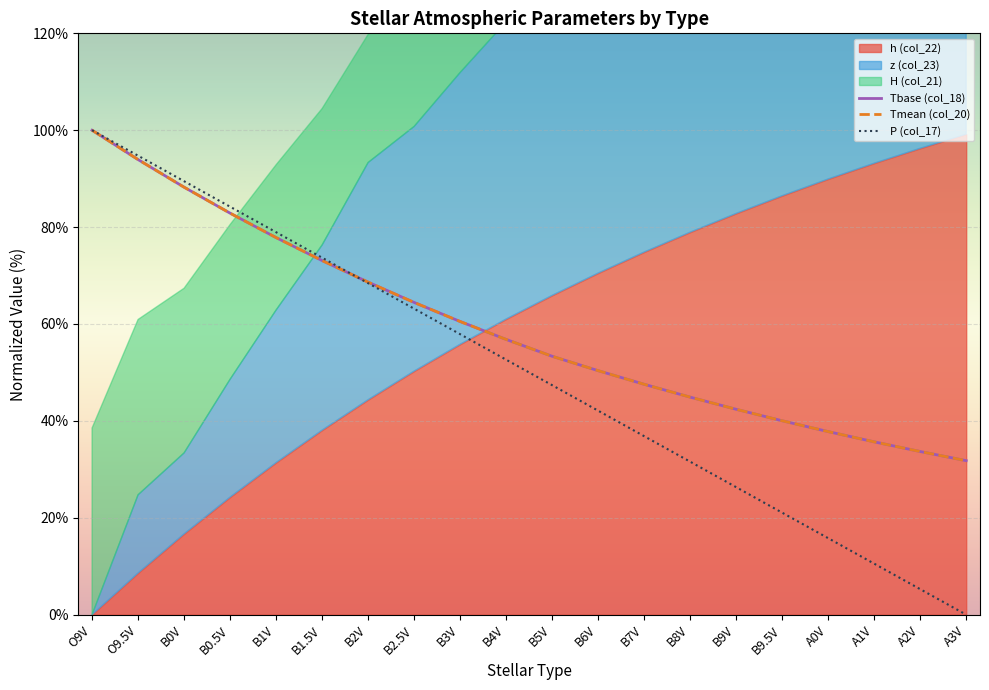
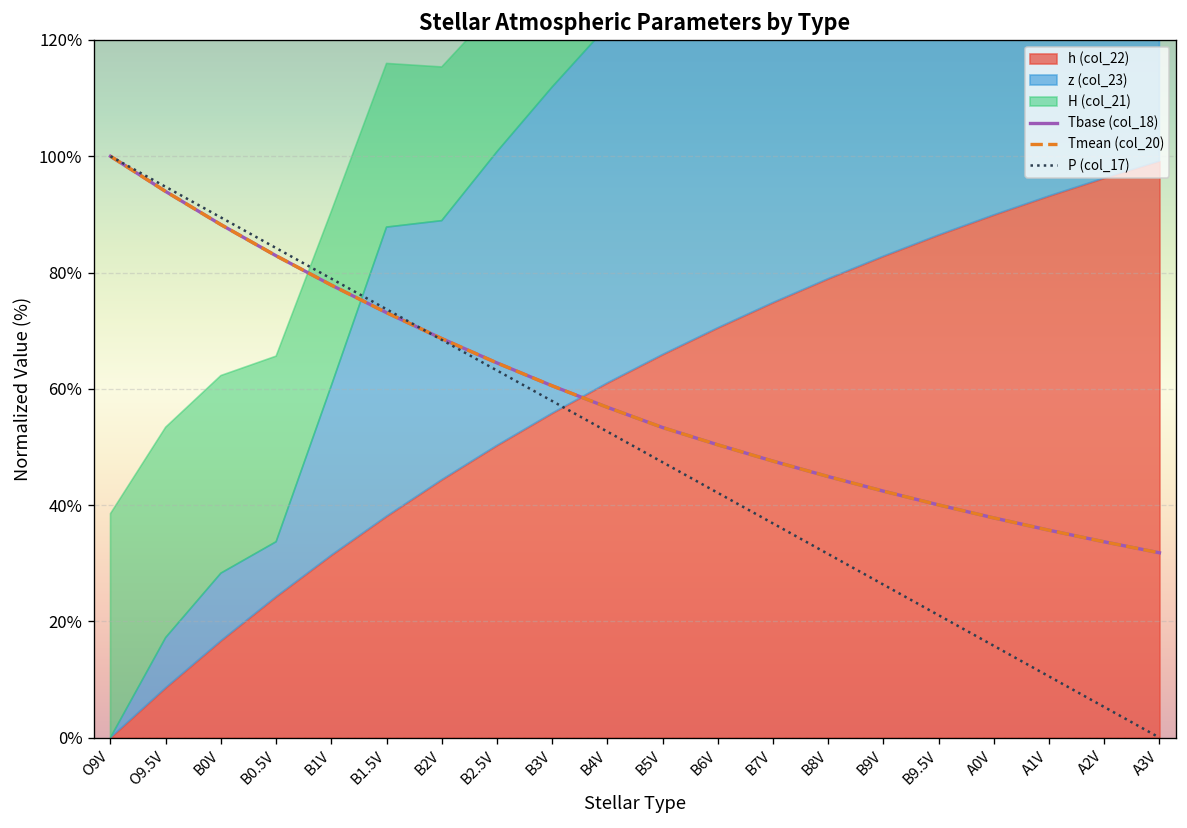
z (col_23), O9.5V: 16% -> 9%
z (col_23), B0V: 17% -> 12%
z (col_23), B0.5V: 24% -> 9%
z (col_23), B1V: 31% -> 29%
z (col_23), B1.5V: 38% -> 50%
z (col_23), B2V: 49% -> 45%
